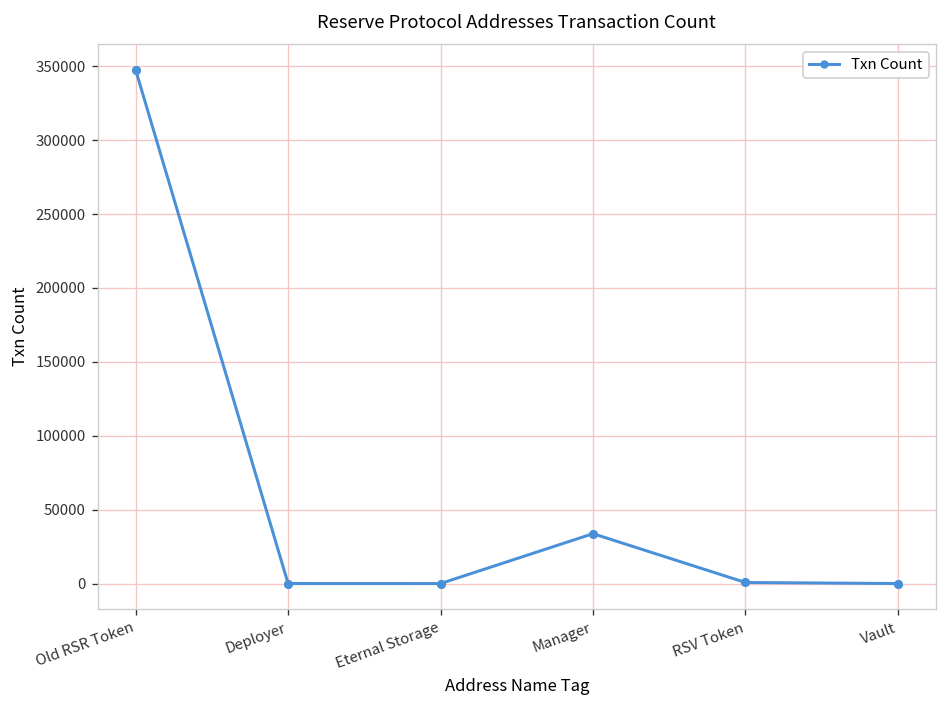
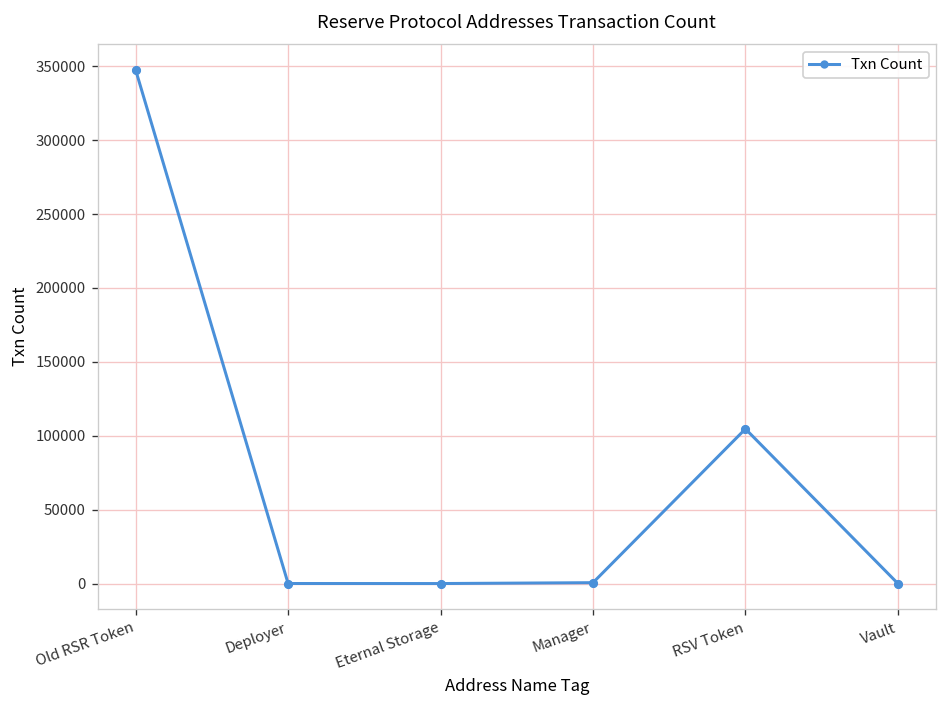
Manager: 34000 -> 1000
RSV Token: 1000 -> 105000
